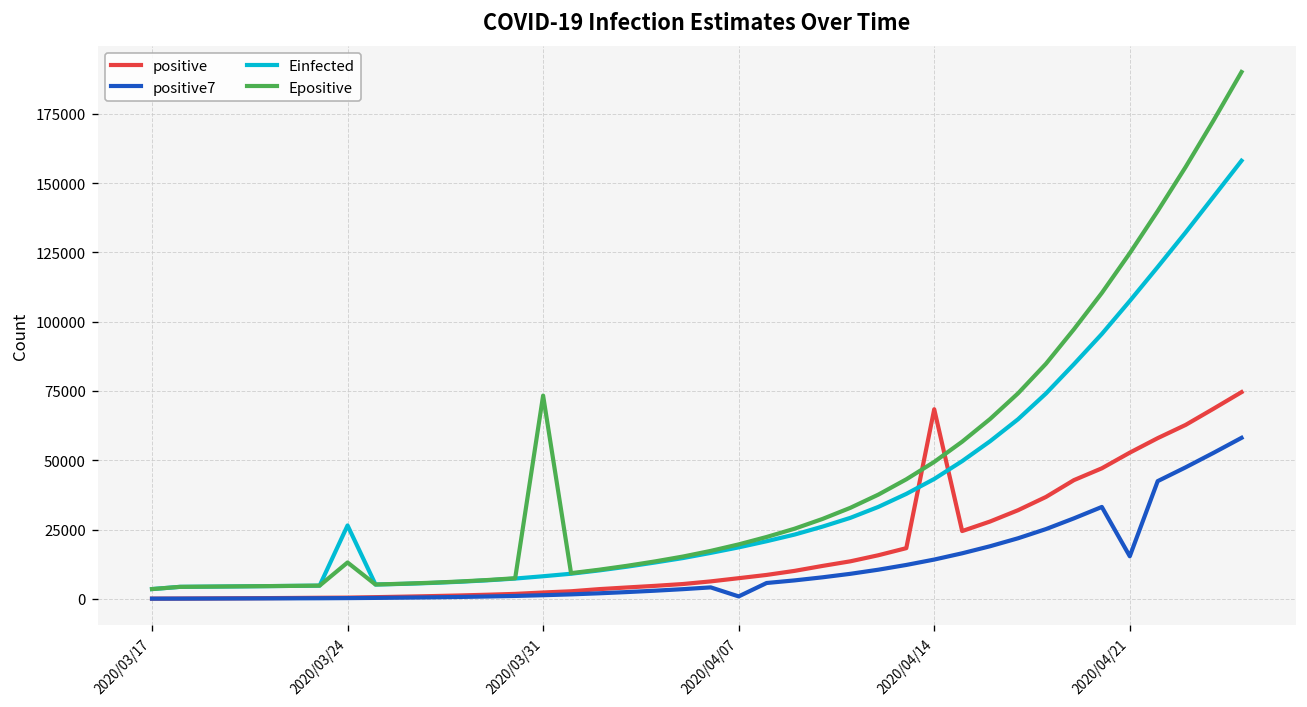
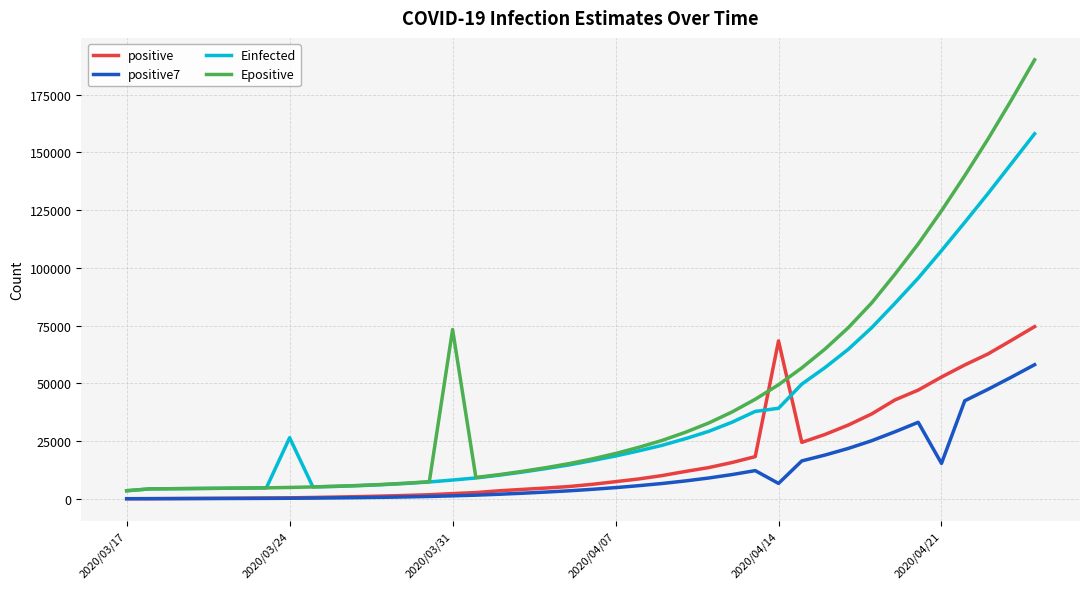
Epositive, 2020/03/24: 13000 -> 5000
positive7, 2020/04/07: 1000 -> 5000
positive7, 2020/04/14: 14000 -> 7000
Einfected, 2020/04/14: 43000 -> 39000
